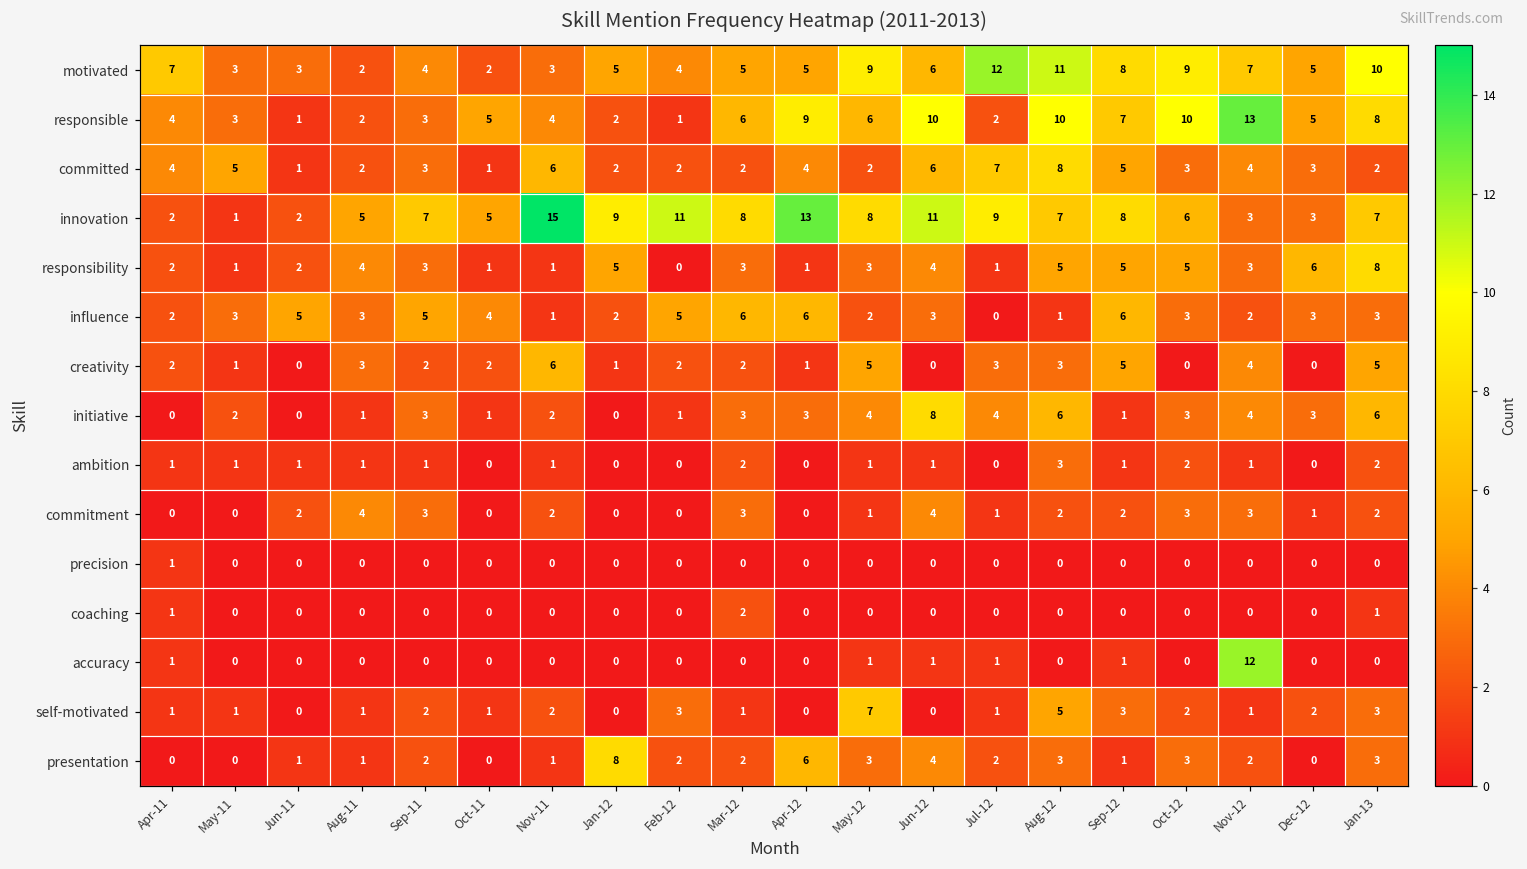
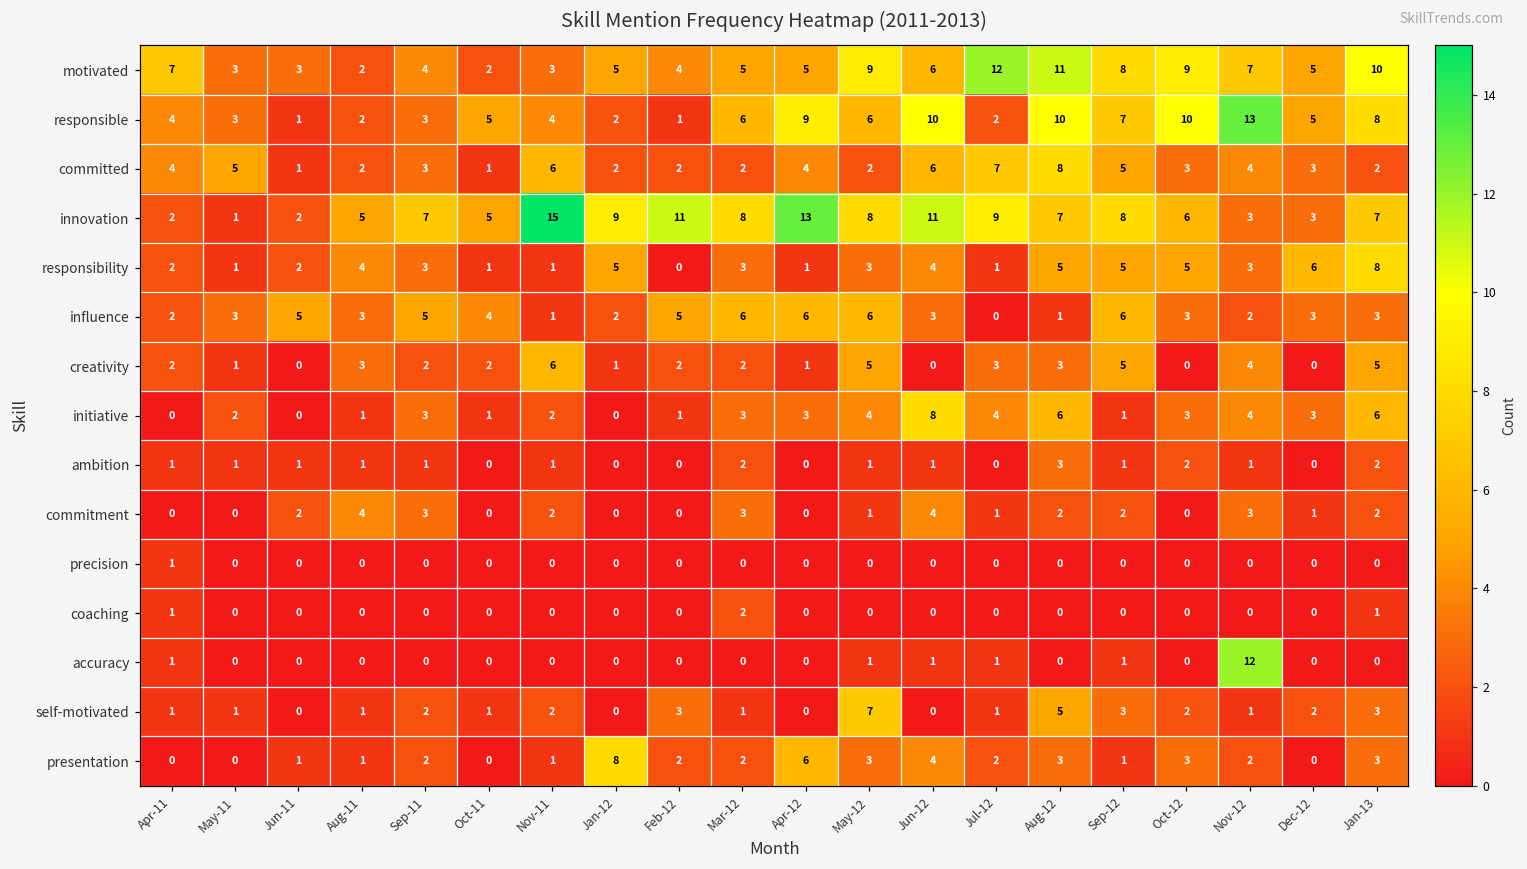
influence, May-12: 2 -> 6
commitment, Oct-12: 3 -> 0
